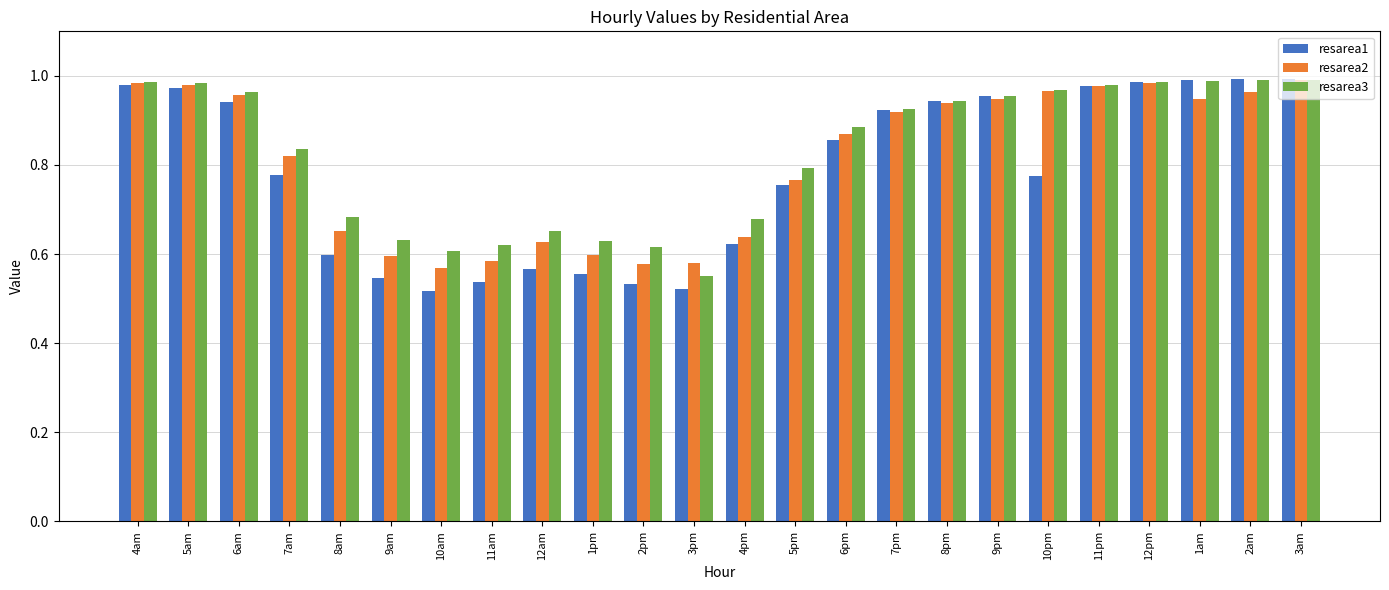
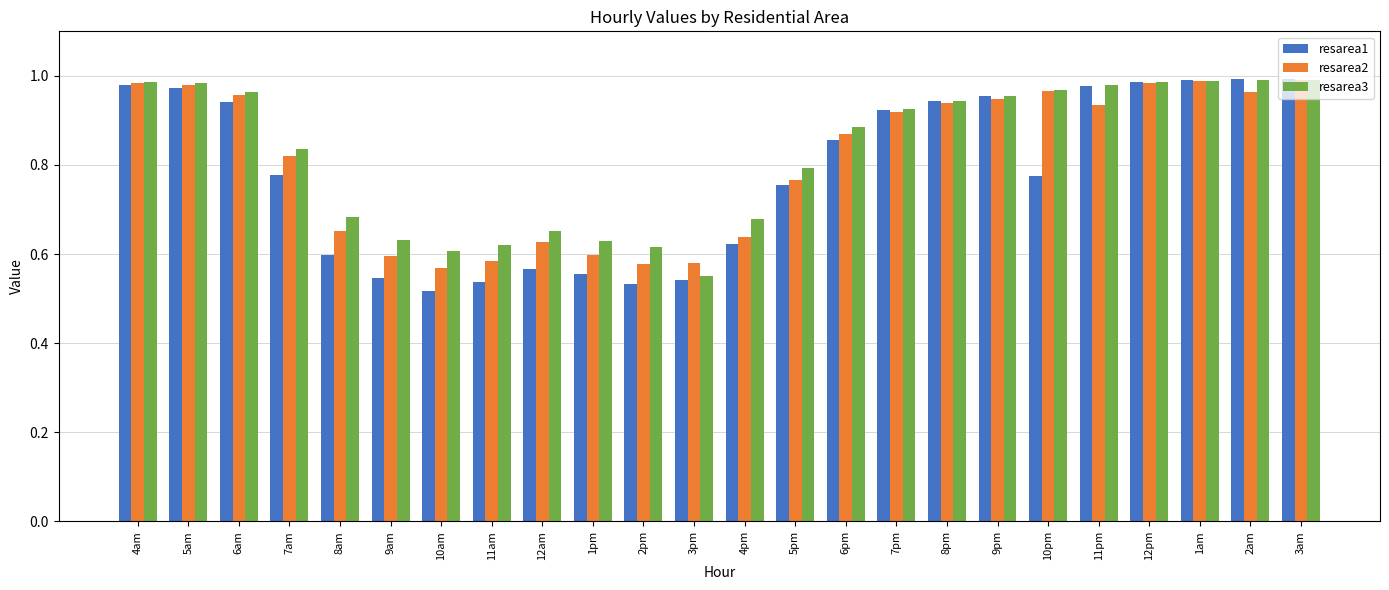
resarea1, 3pm: 0.52 -> 0.54
resarea2, 11pm: 0.98 -> 0.93
resarea2, 1am: 0.95 -> 0.99
